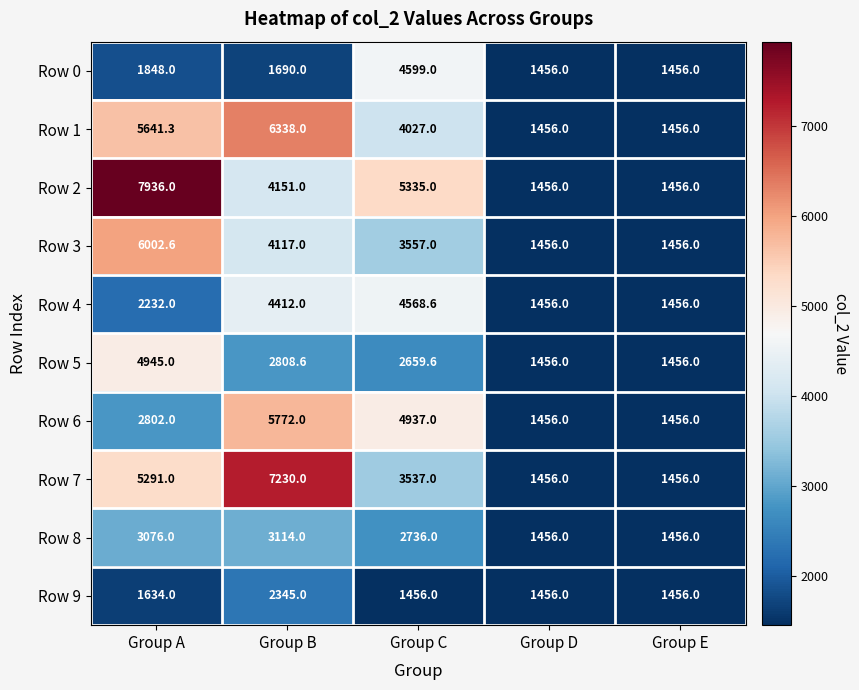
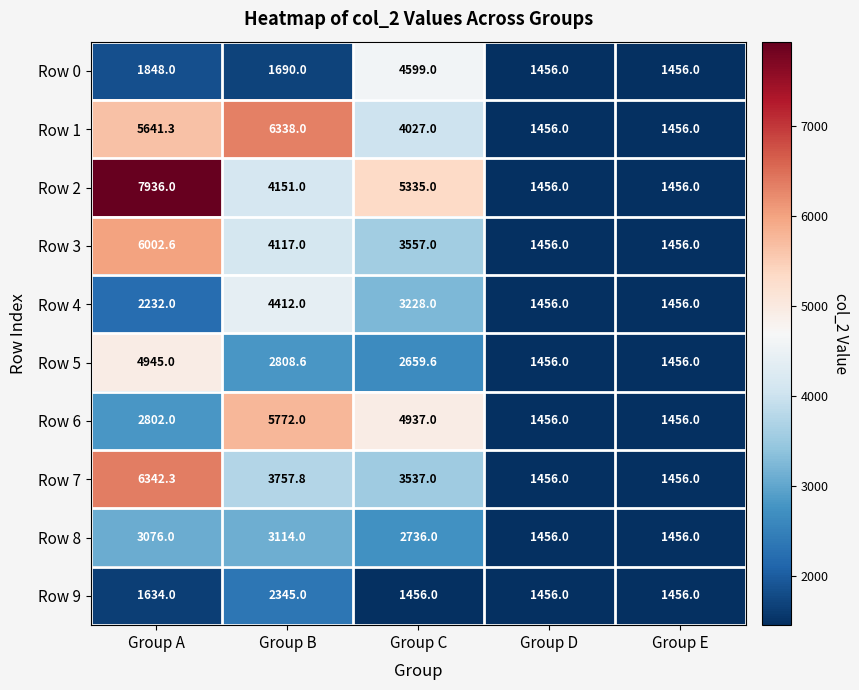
Row 4, Group C: 4568.6 -> 3228.0
Row 7, Group A: 5291.0 -> 6342.3
Row 7, Group B: 7230.0 -> 3757.8
